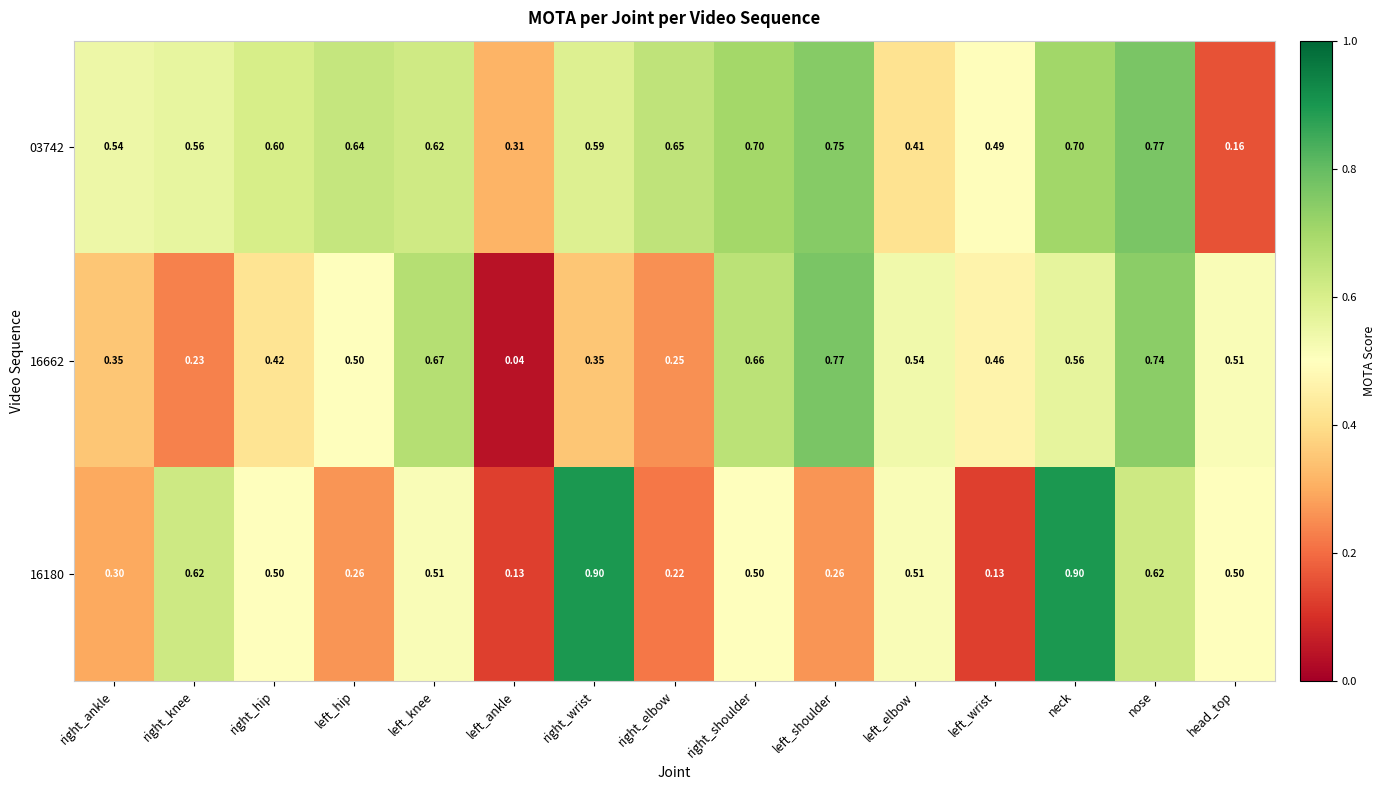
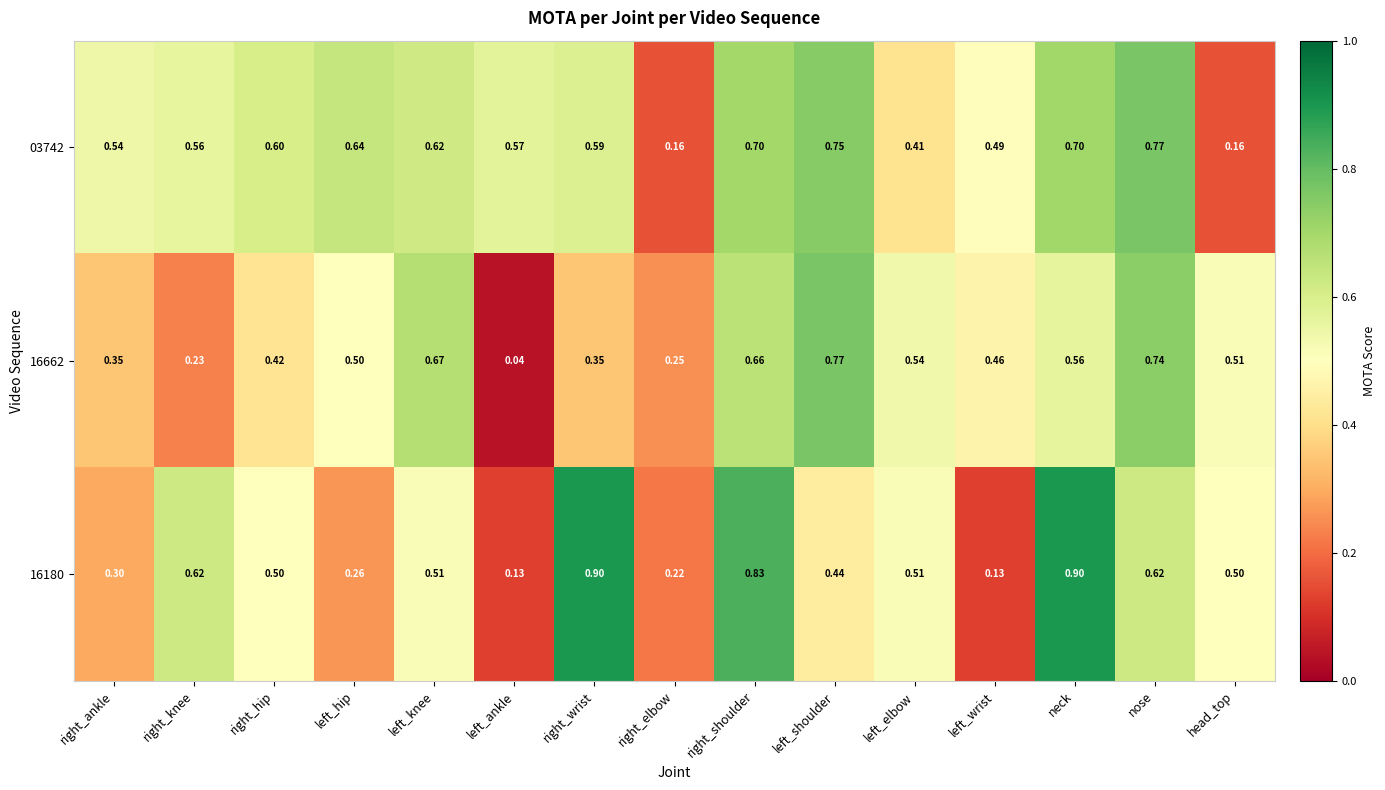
03742, left_ankle: 0.31 -> 0.57
03742, right_elbow: 0.65 -> 0.16
16180, right_shoulder: 0.50 -> 0.83
16180, left_shoulder: 0.26 -> 0.44
